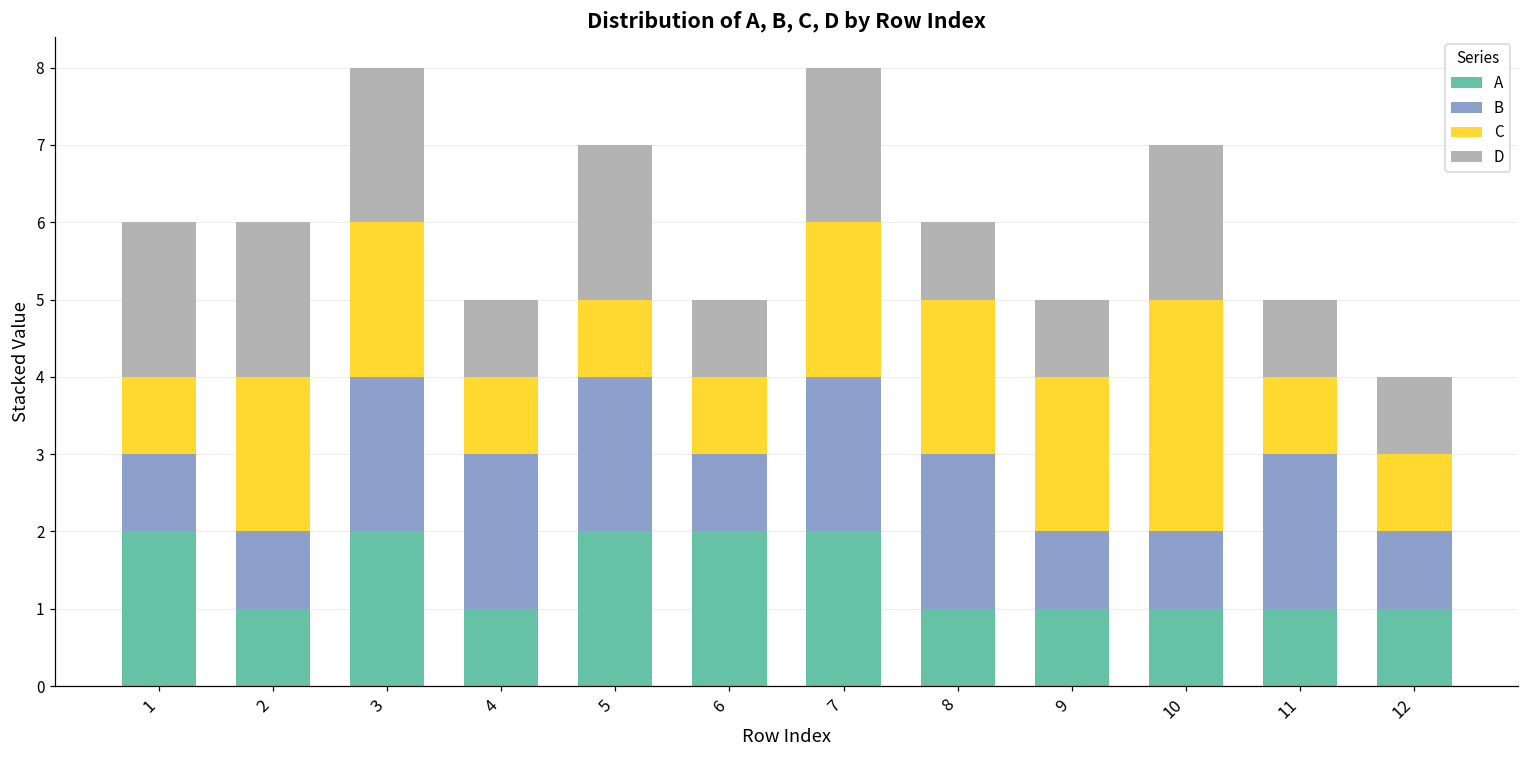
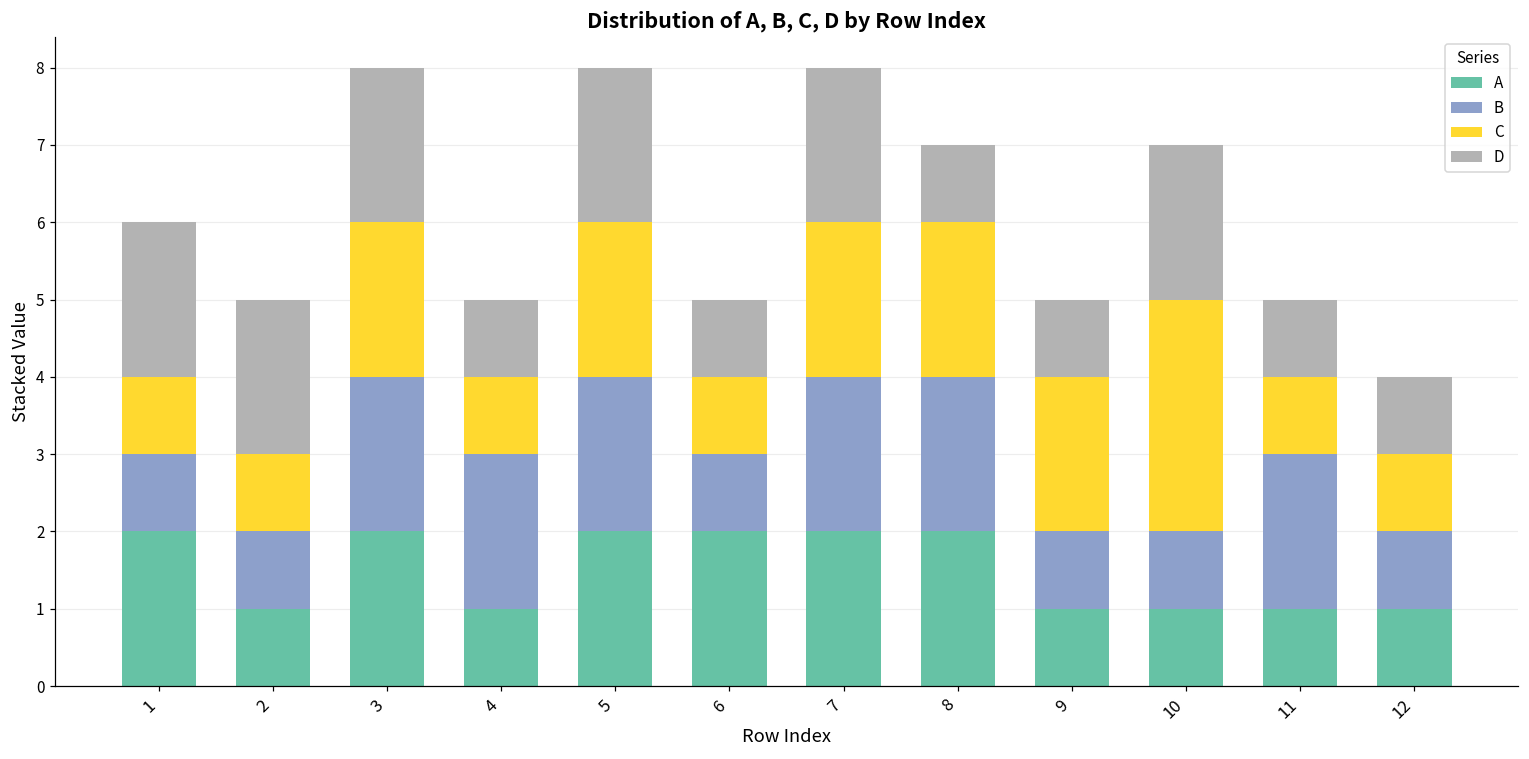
C, 2: 2 -> 1
C, 5: 1 -> 2
A, 8: 1 -> 2
